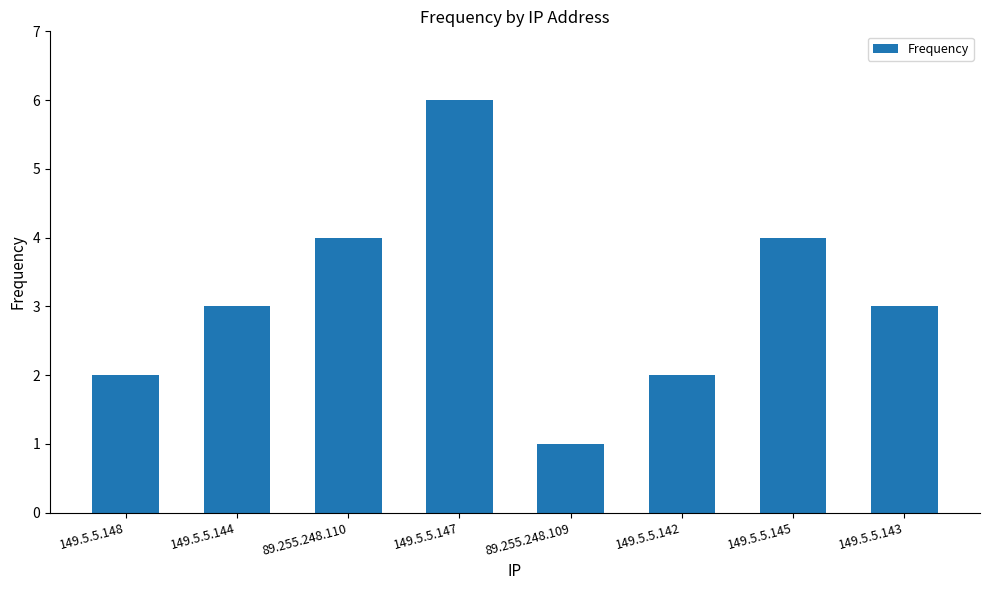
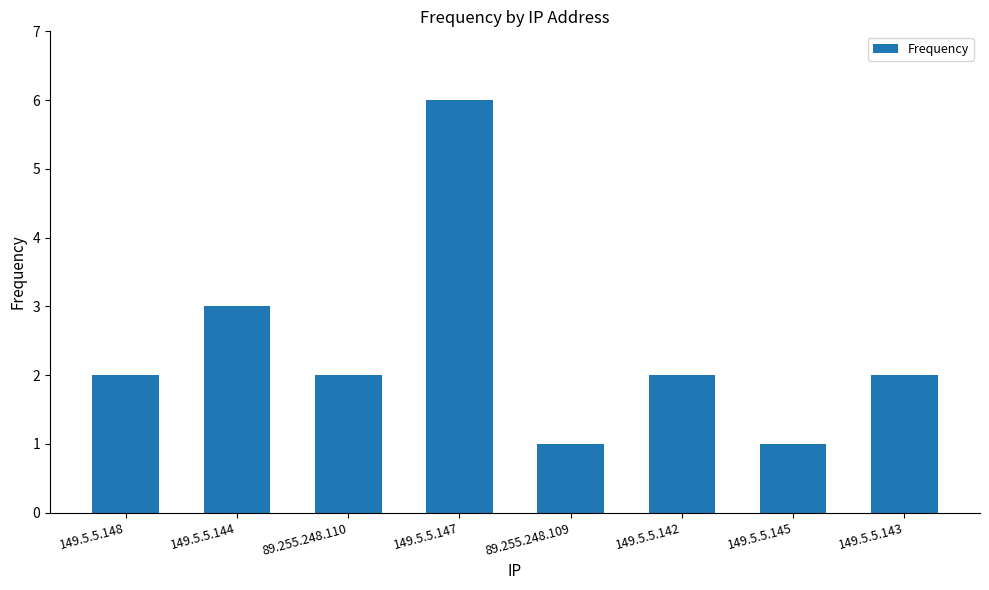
89.255.248.110: 4 -> 2
149.5.5.145: 4 -> 1
149.5.5.143: 3 -> 2
